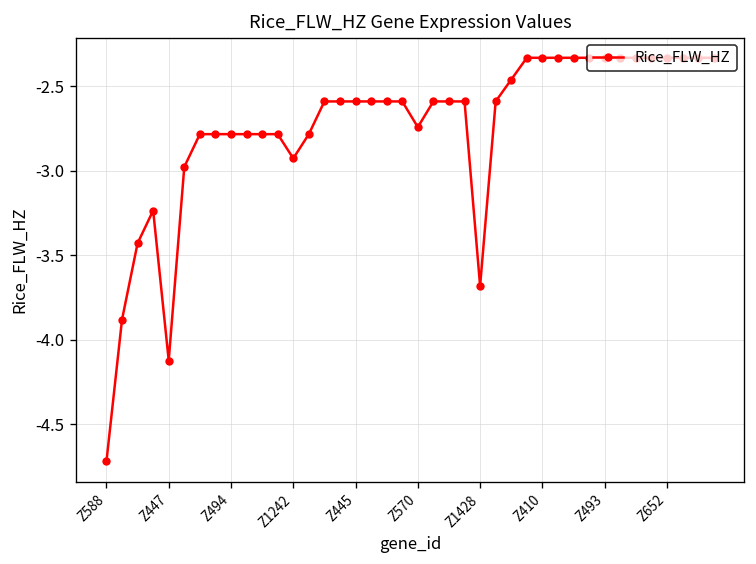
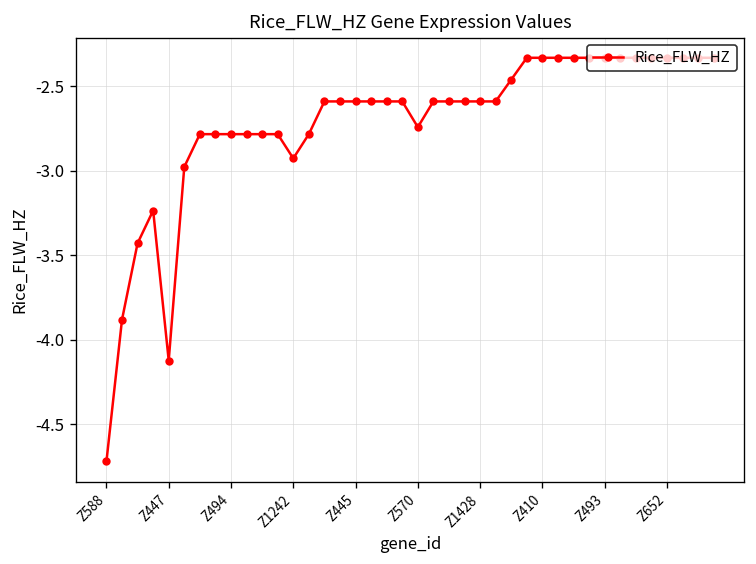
Z1428: -3.68 -> -2.59
